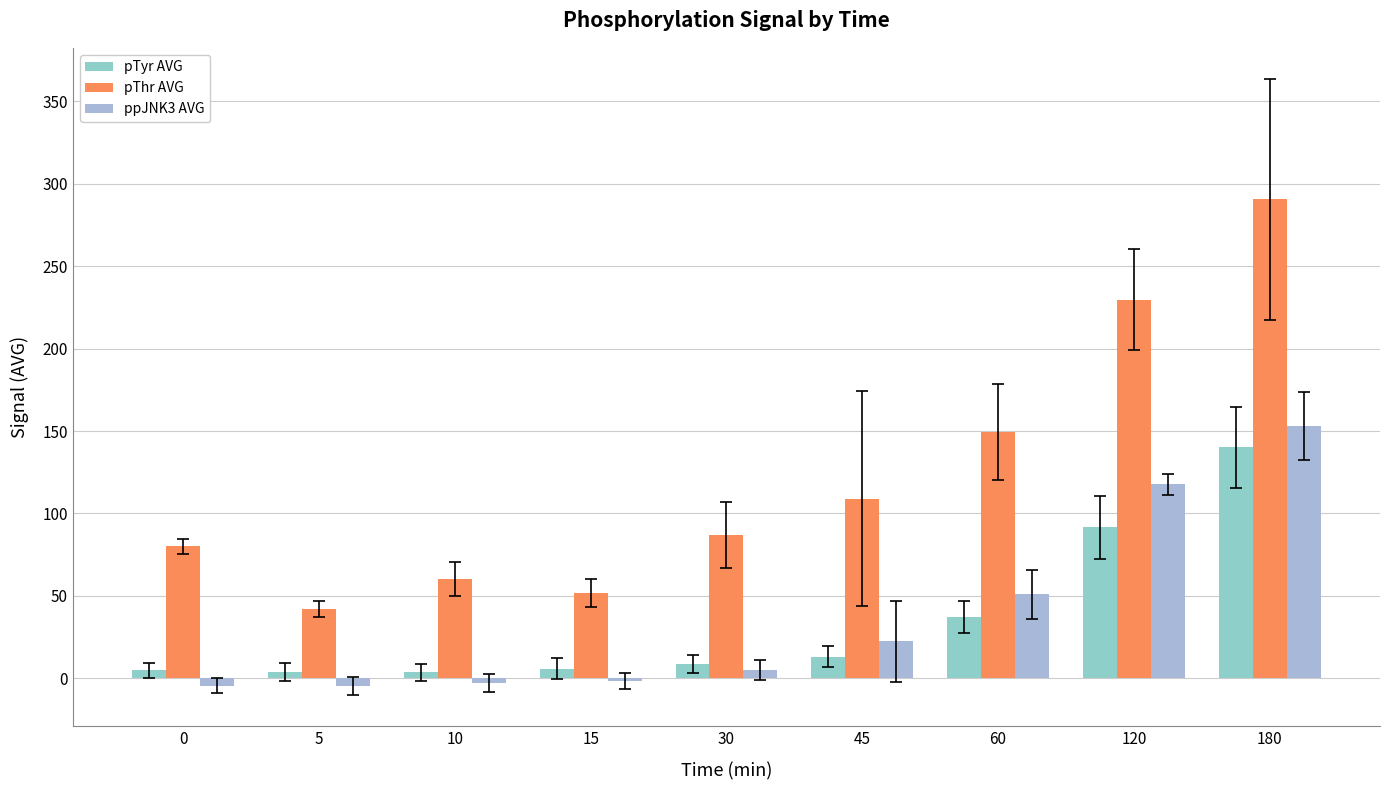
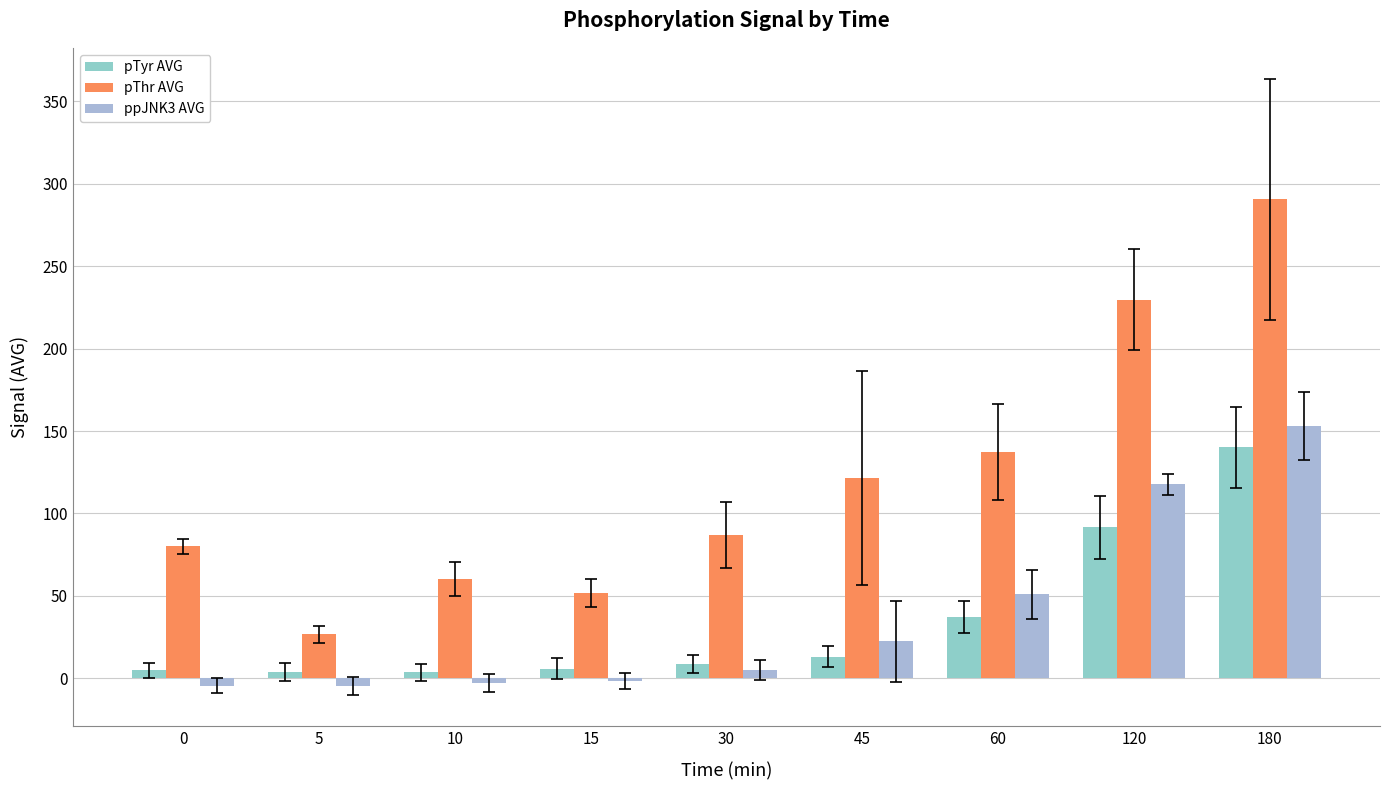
pThr AVG, 5: 42 -> 27
pThr AVG, 45: 109 -> 121
pThr AVG, 60: 149 -> 137
